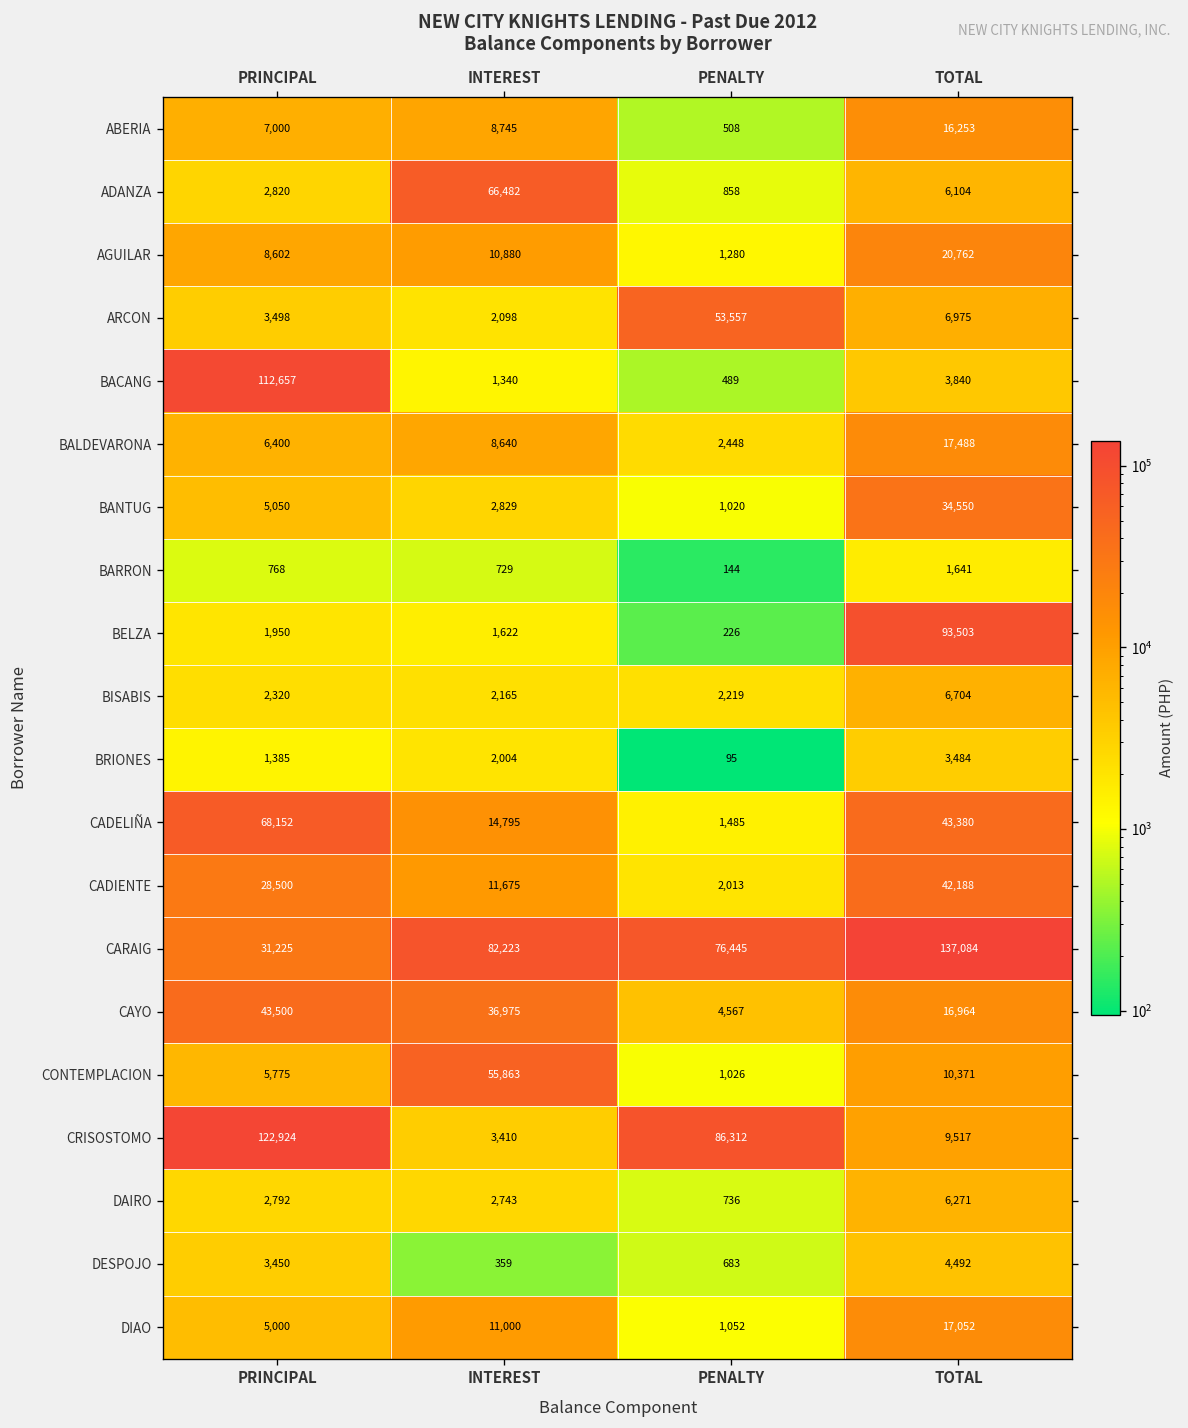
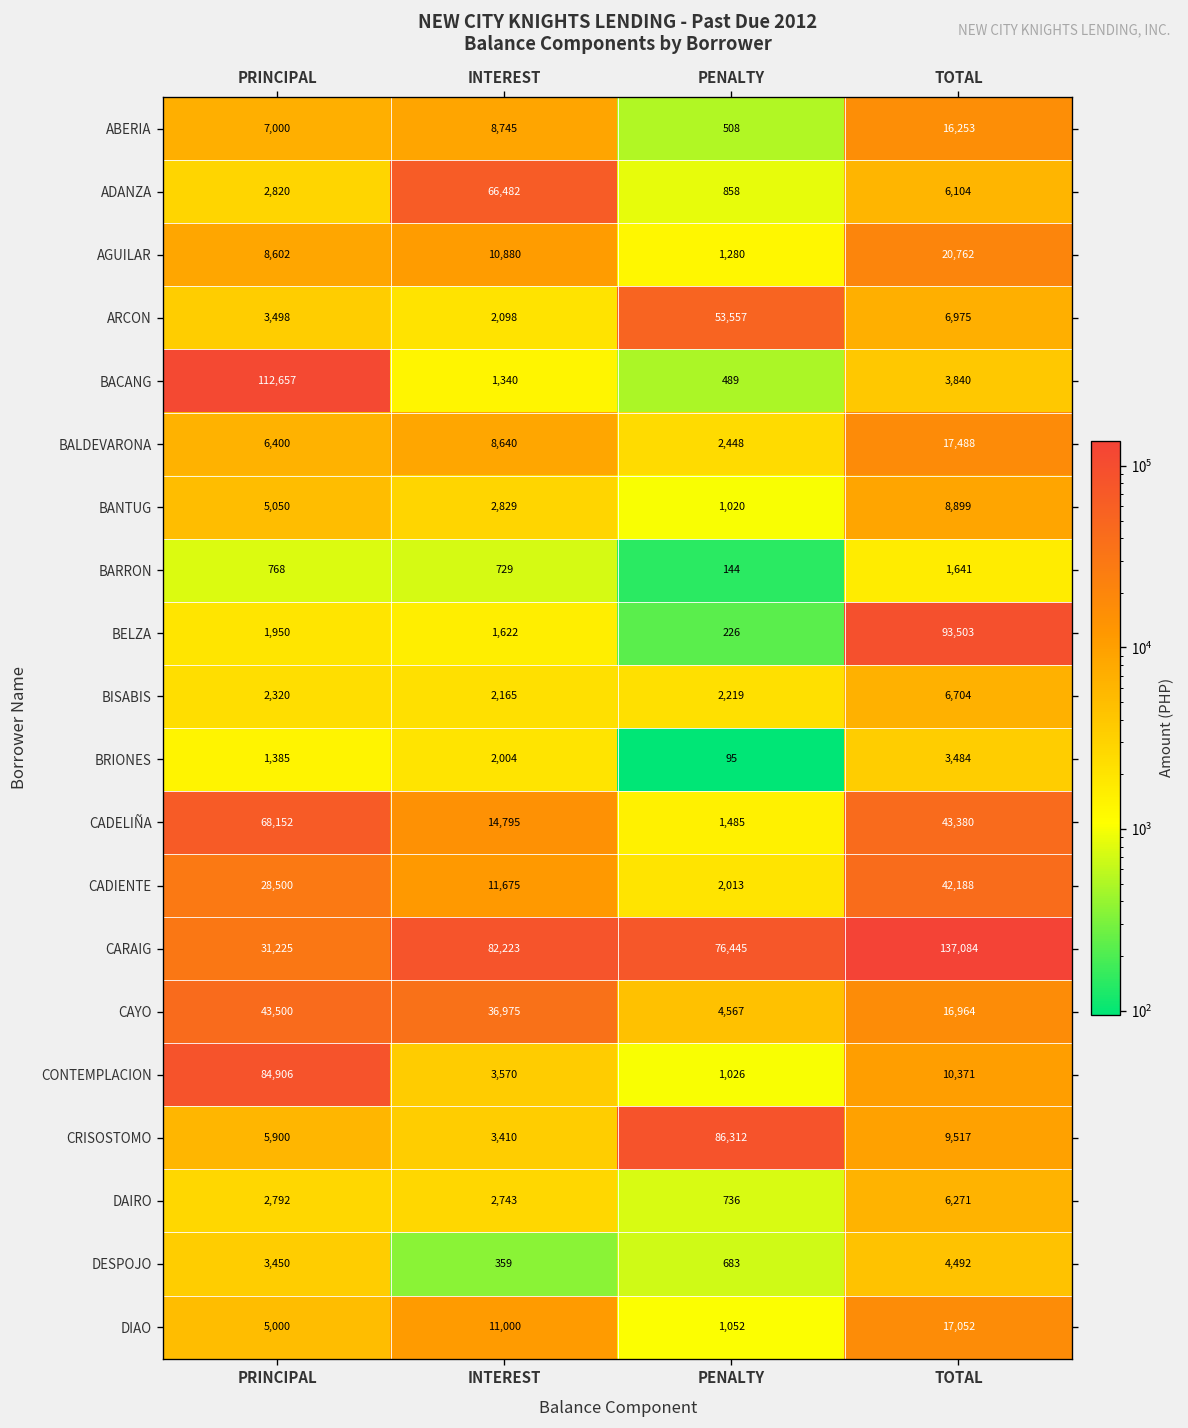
BANTUG, TOTAL: 34,550 -> 8,899
CONTEMPLACION, PRINCIPAL: 5,775 -> 84,906
CONTEMPLACION, INTEREST: 55,863 -> 3,570
CRISOSTOMO, PRINCIPAL: 122,924 -> 5,900
